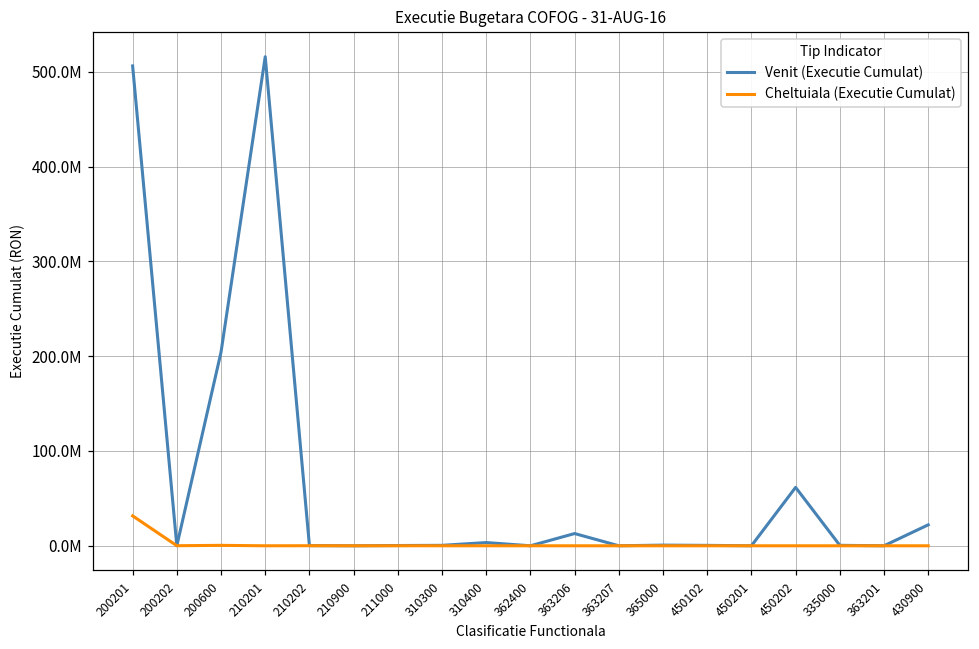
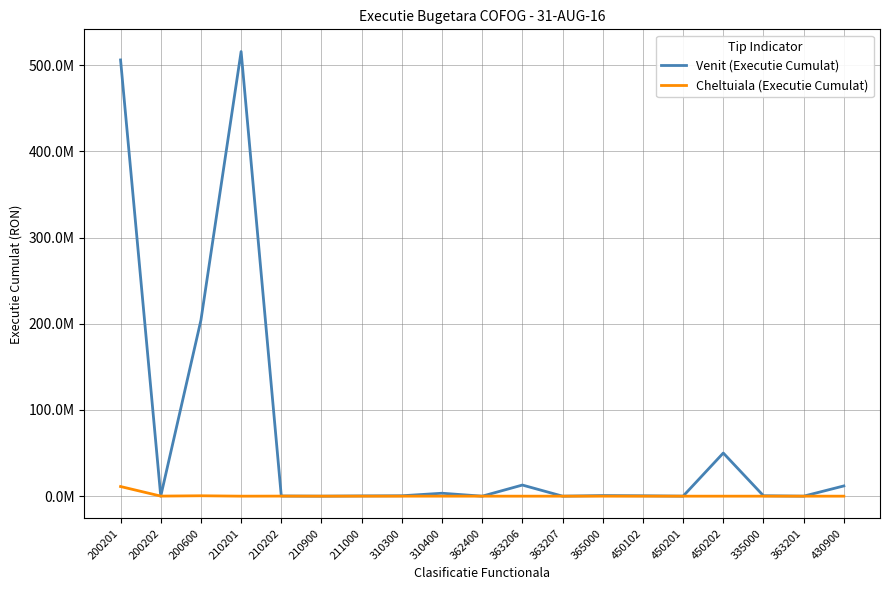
Cheltuiala (Executie Cumulat), 200201: 30000000 -> 10000000
Venit (Executie Cumulat), 450202: 60000000 -> 50000000
Venit (Executie Cumulat), 430900: 20000000 -> 10000000
